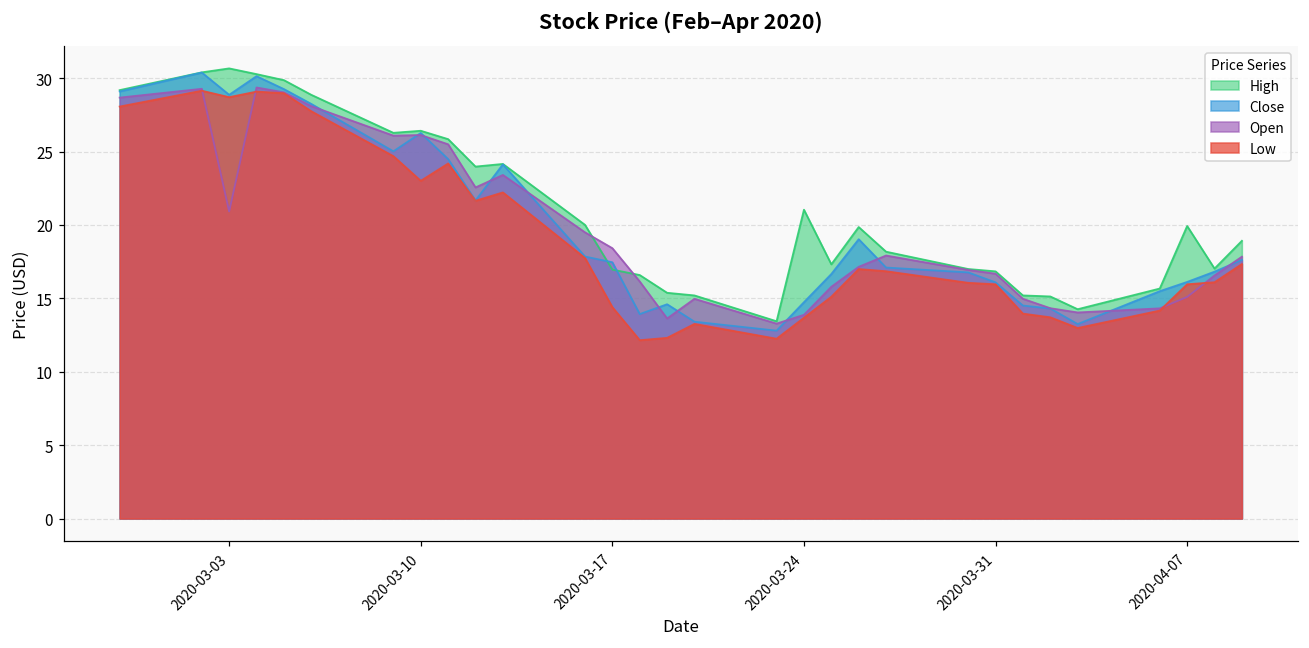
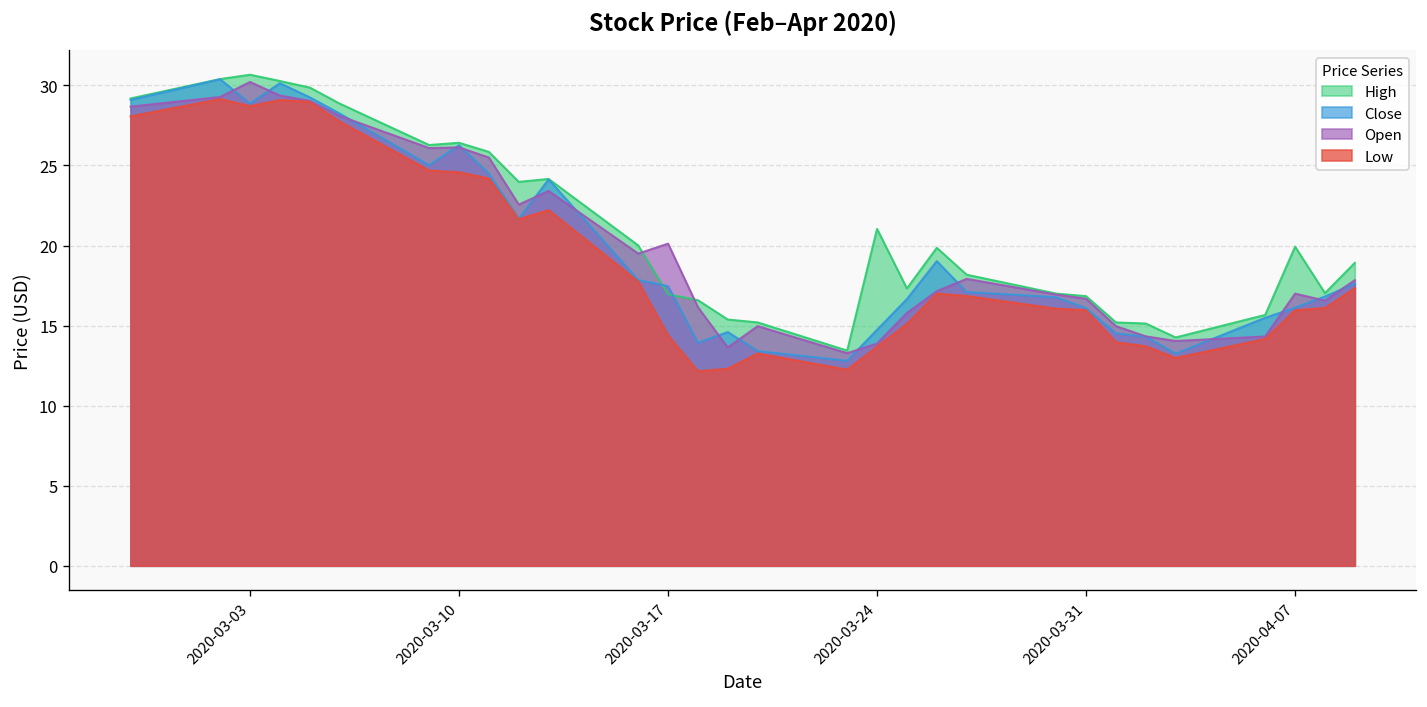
Open, 2020-03-03: 20.9 -> 30.2
Low, 2020-03-10: 23.0 -> 24.6
Open, 2020-03-17: 18.4 -> 20.1
Open, 2020-04-07: 15.1 -> 17.0
